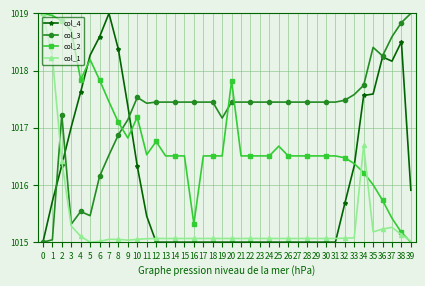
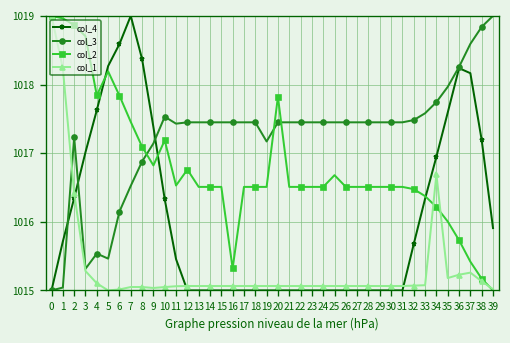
col_4, 34: 1017.6 -> 1016.9
col_3, 35: 1018.4 -> 1018.0
col_4, 38: 1018.5 -> 1017.2
